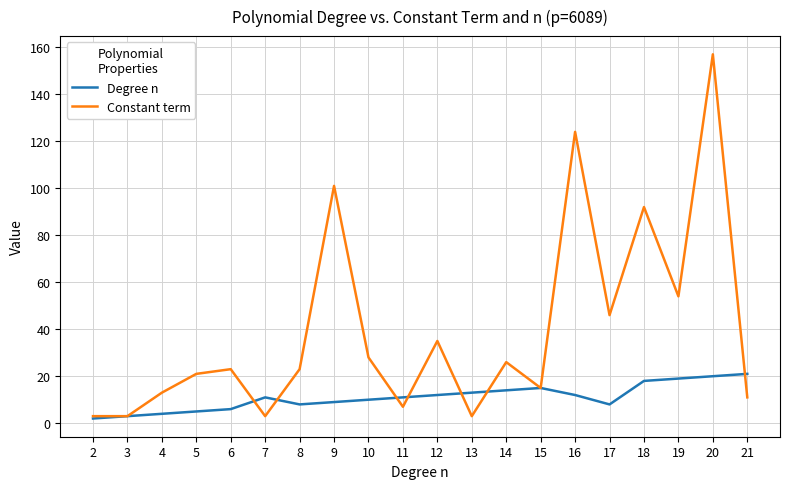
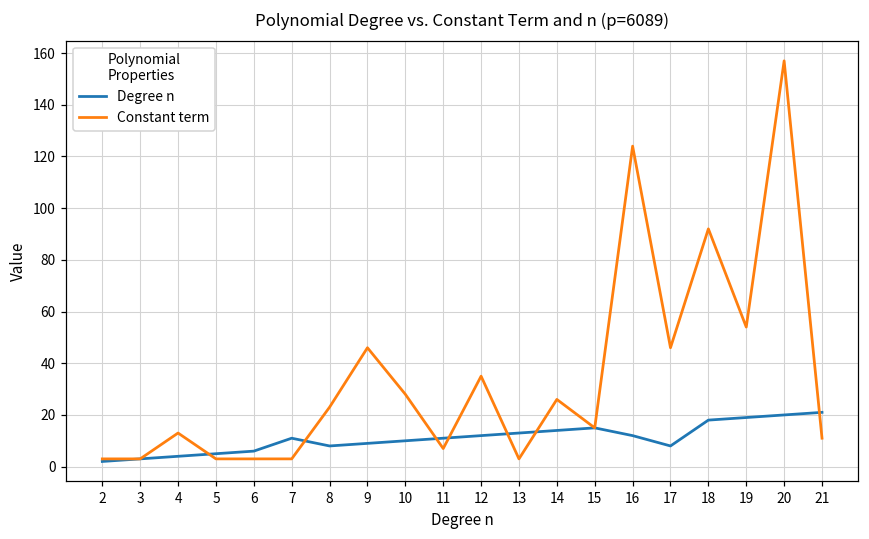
Constant term, 5: 21 -> 3
Constant term, 6: 23 -> 3
Constant term, 9: 101 -> 46
